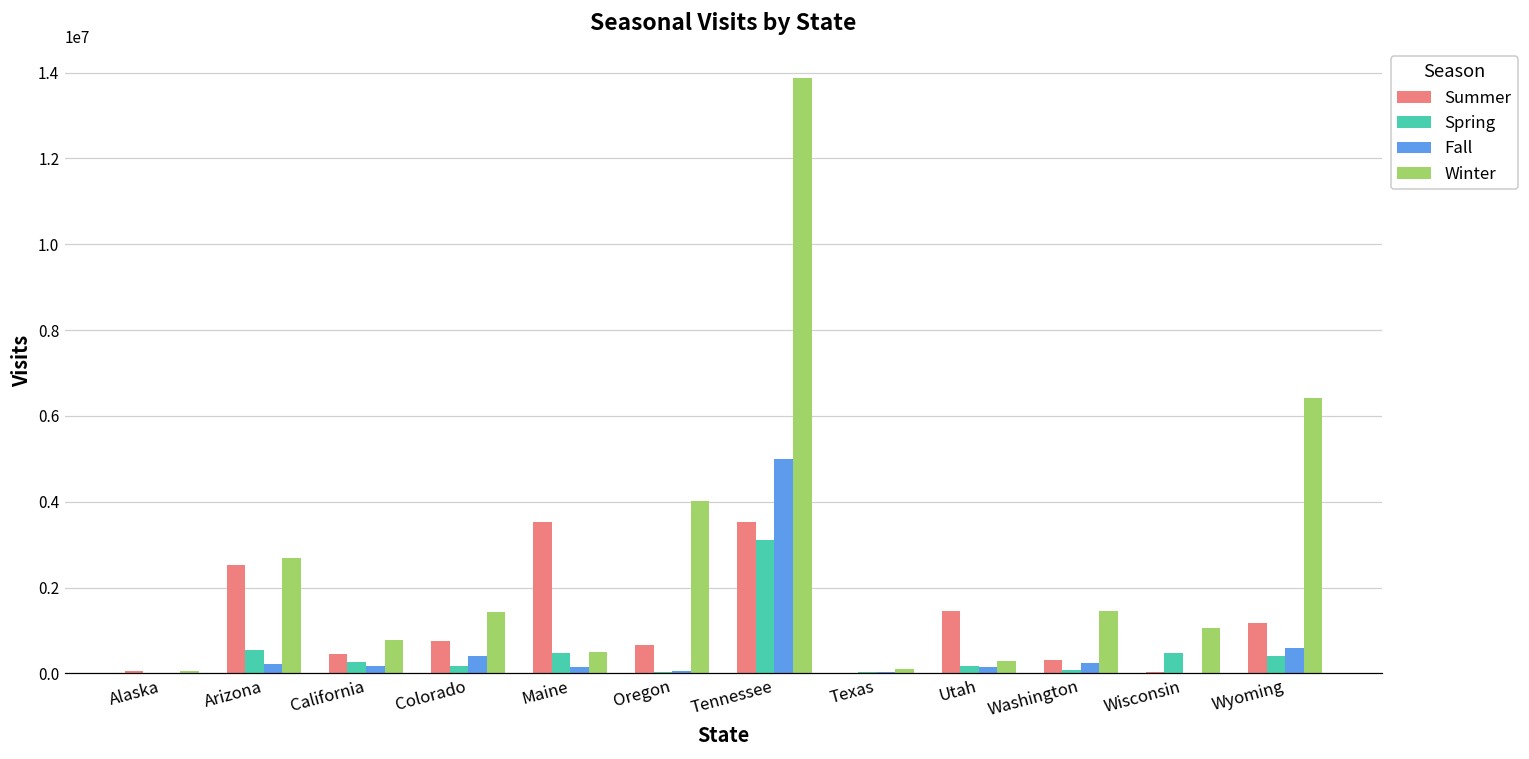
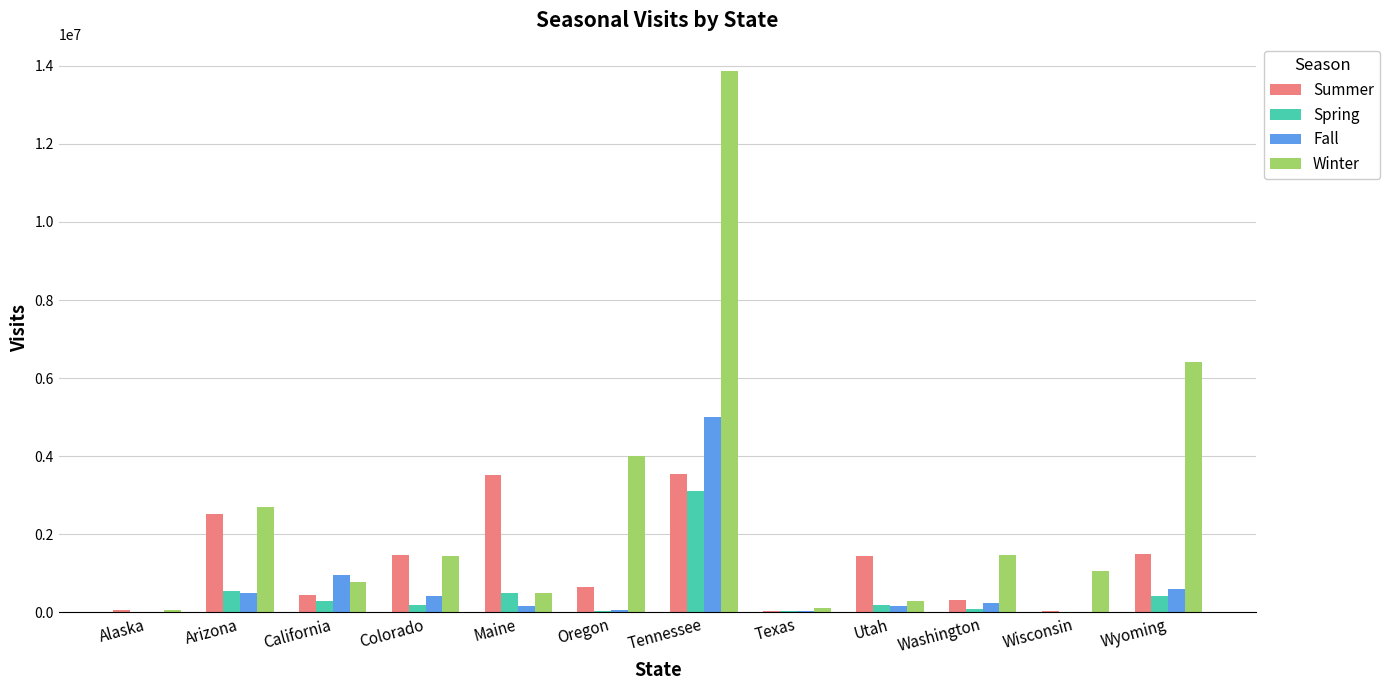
Fall, Arizona: 200000 -> 500000
Fall, California: 200000 -> 900000
Summer, Colorado: 800000 -> 1500000
Spring, Wisconsin: 500000 -> 0
Summer, Wyoming: 1200000 -> 1500000
